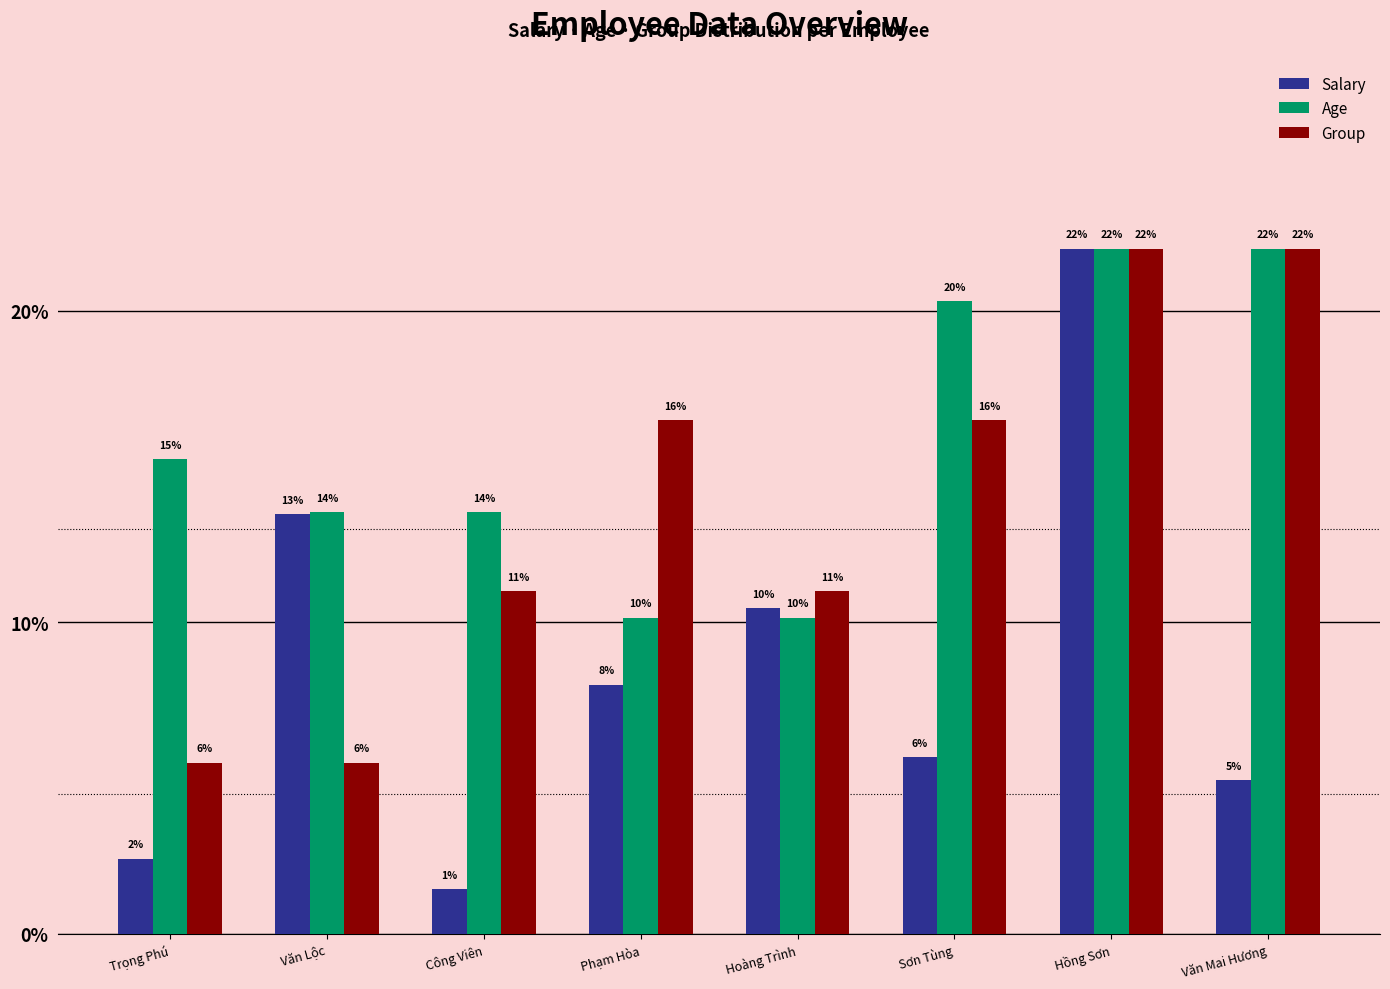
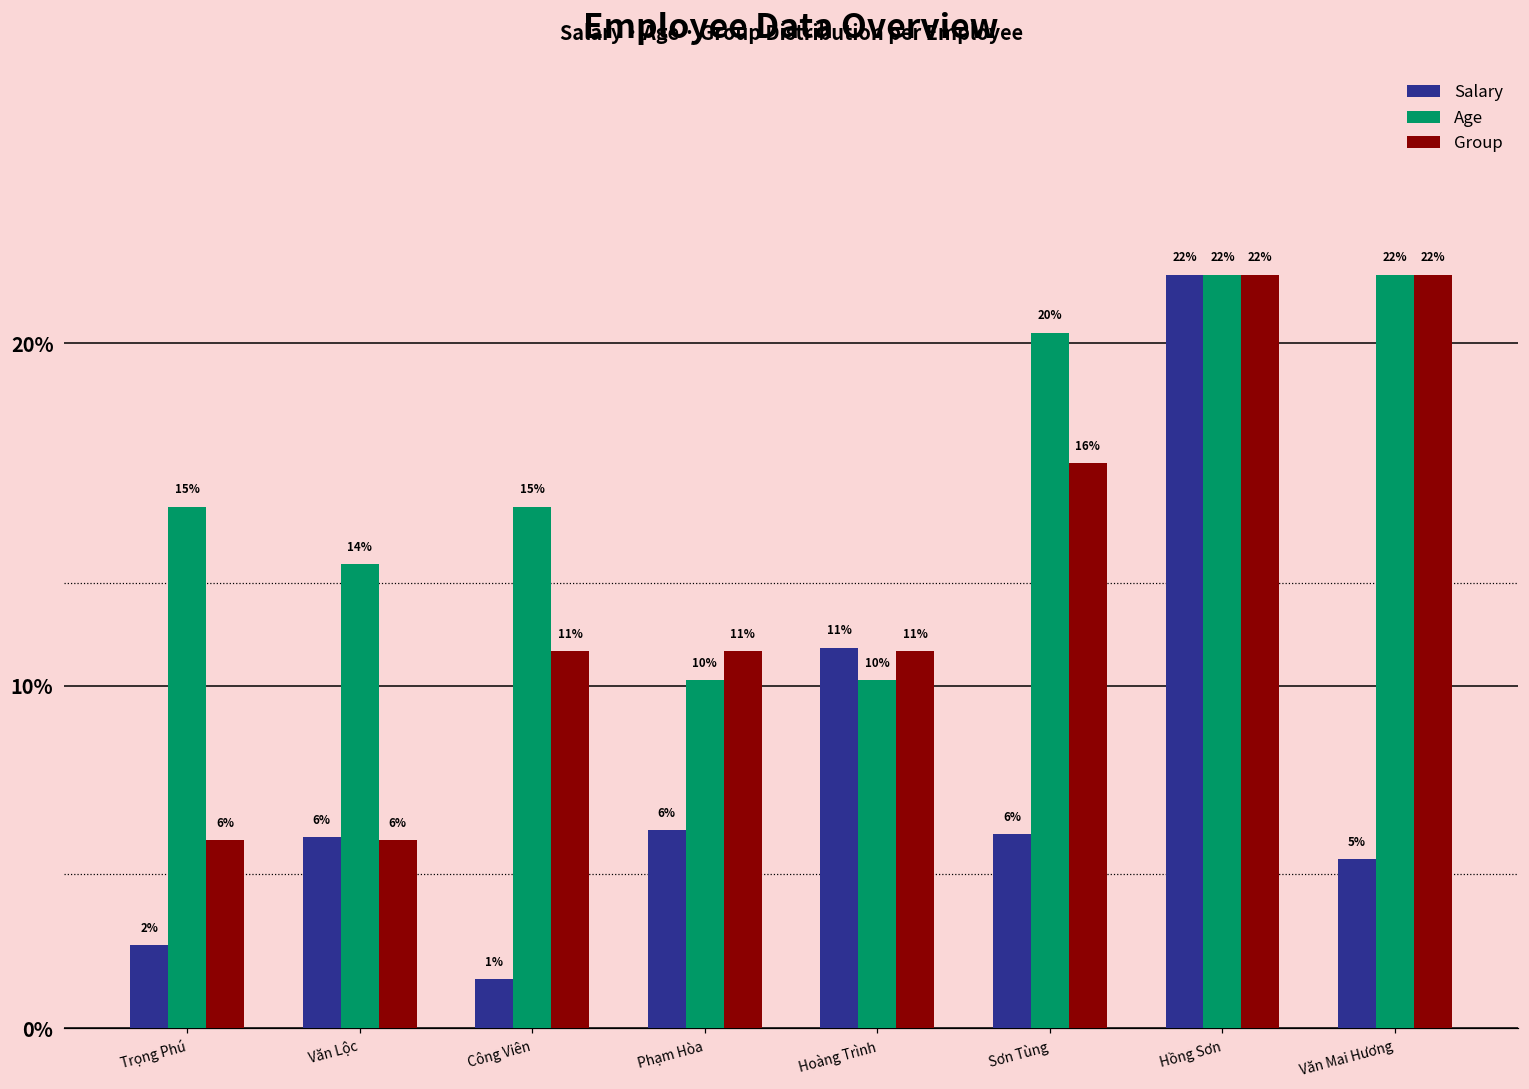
Salary, Văn Lộc: 13% -> 6%
Age, Công Viên: 14% -> 15%
Salary, Phạm Hòa: 8% -> 6%
Group, Phạm Hòa: 16% -> 11%
Salary, Hoàng Trình: 10% -> 11%
